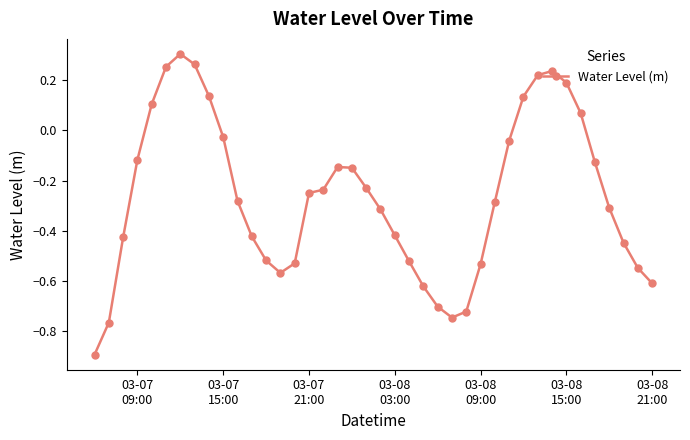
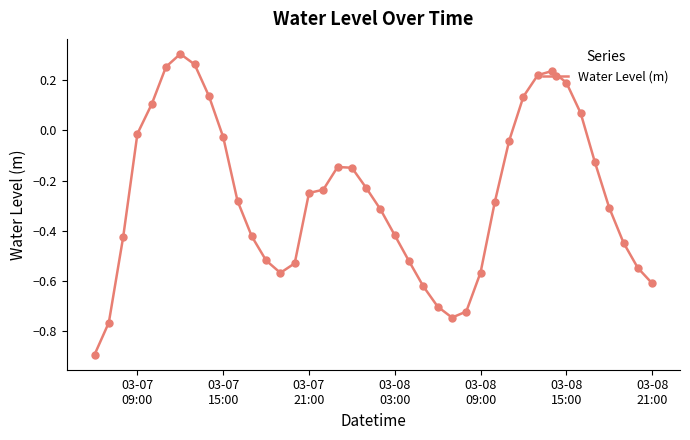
03-07 09:00: -0.12 -> -0.01
03-08 09:00: -0.53 -> -0.57
